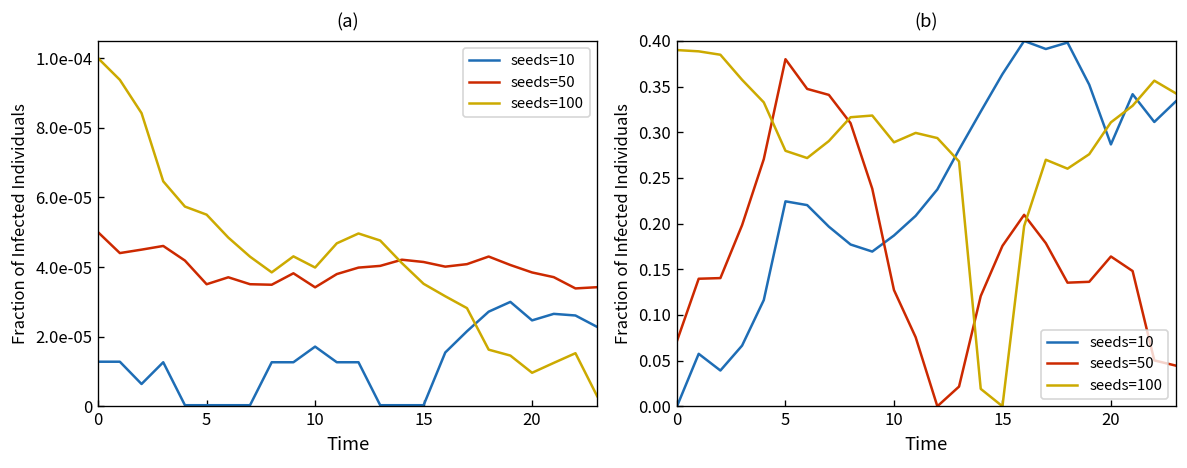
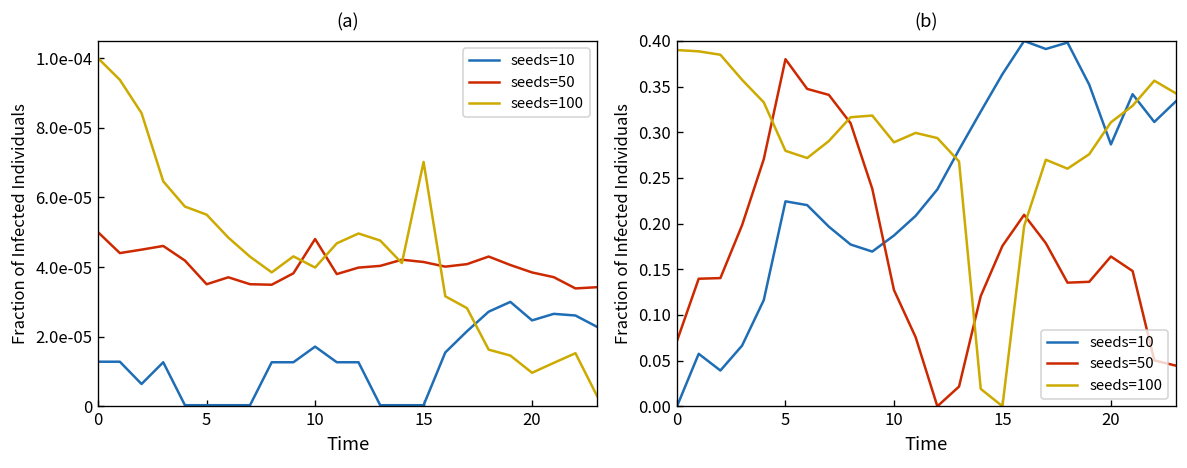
(a), seeds=50, 10: 0.000034 -> 0.000048
(a), seeds=100, 15: 0.000035 -> 0.000070
